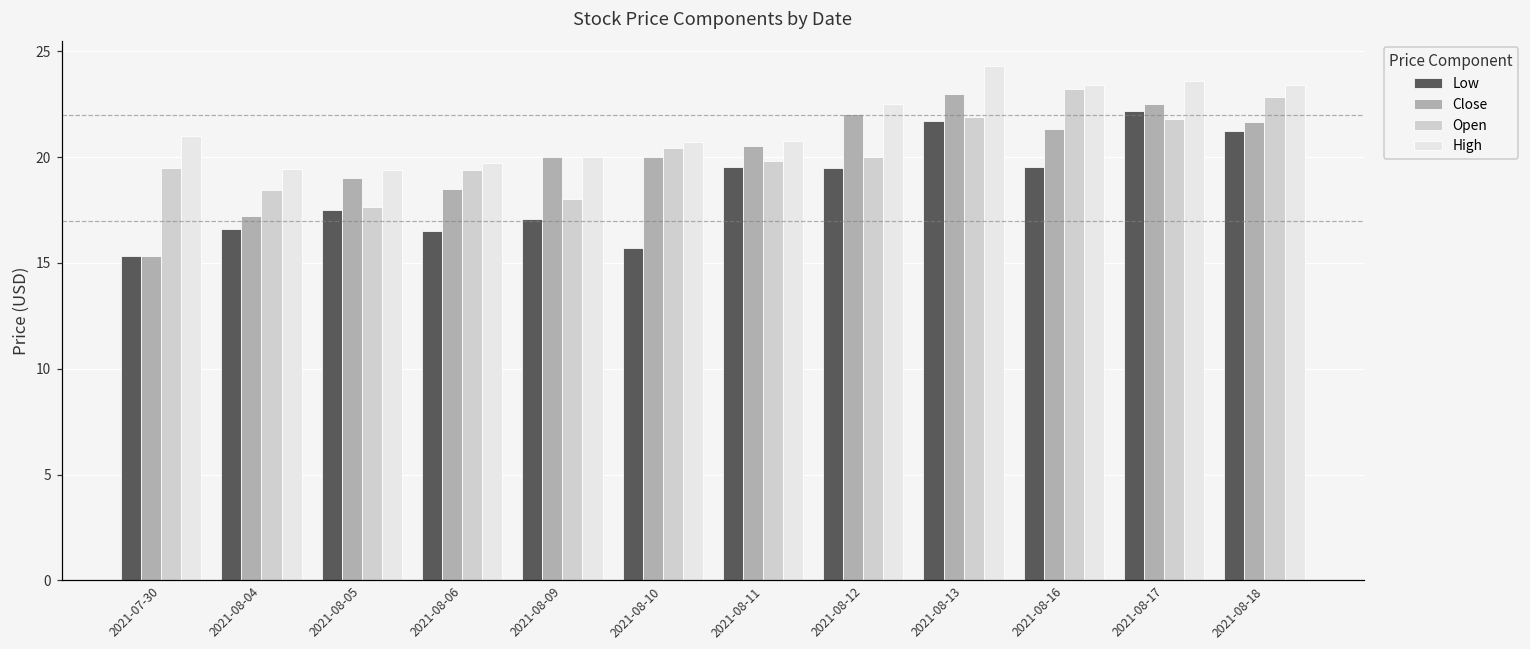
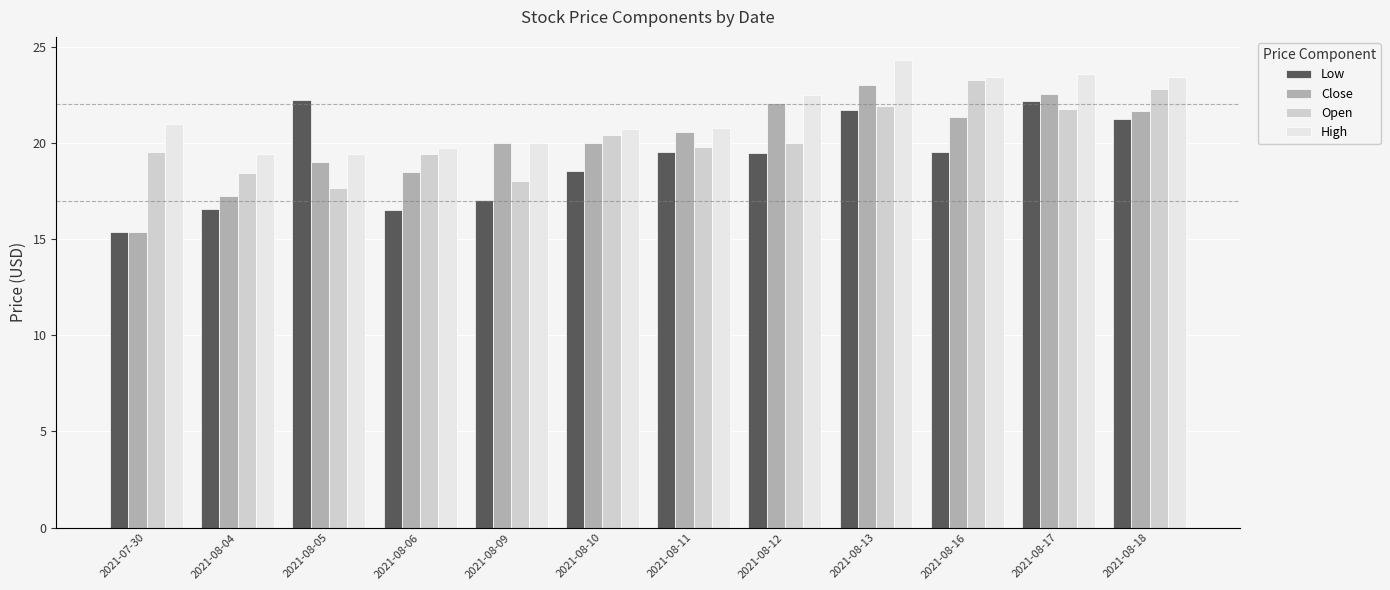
Low, 2021-08-05: 17.5 -> 22.2
Low, 2021-08-10: 15.7 -> 18.5
